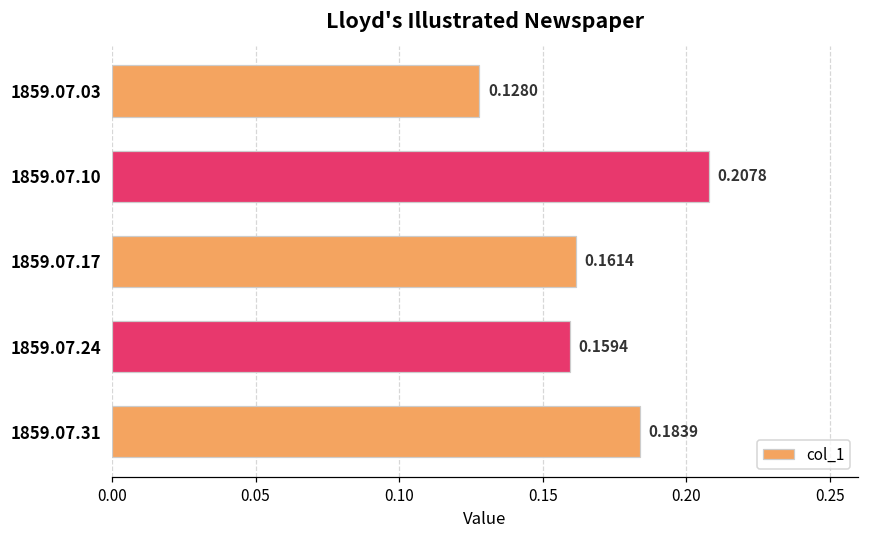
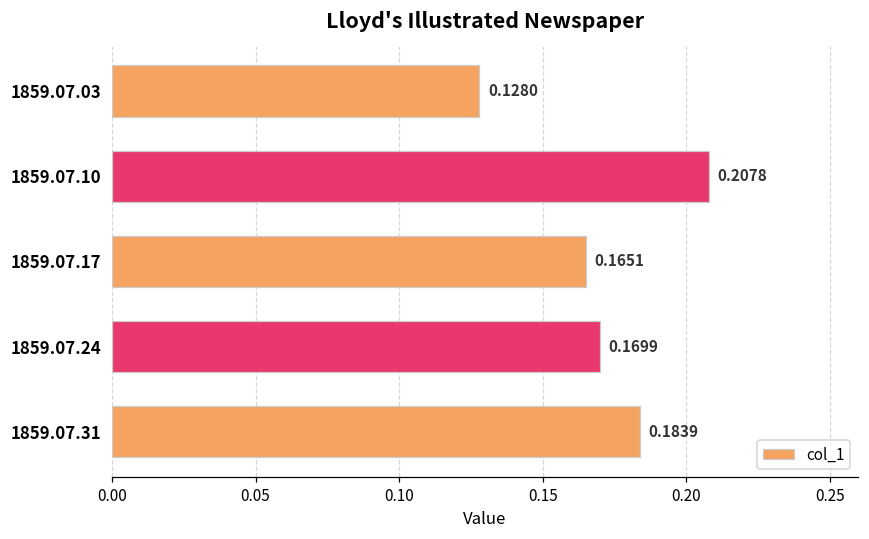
1859.07.17: 0.1614 -> 0.1651
1859.07.24: 0.1594 -> 0.1699
